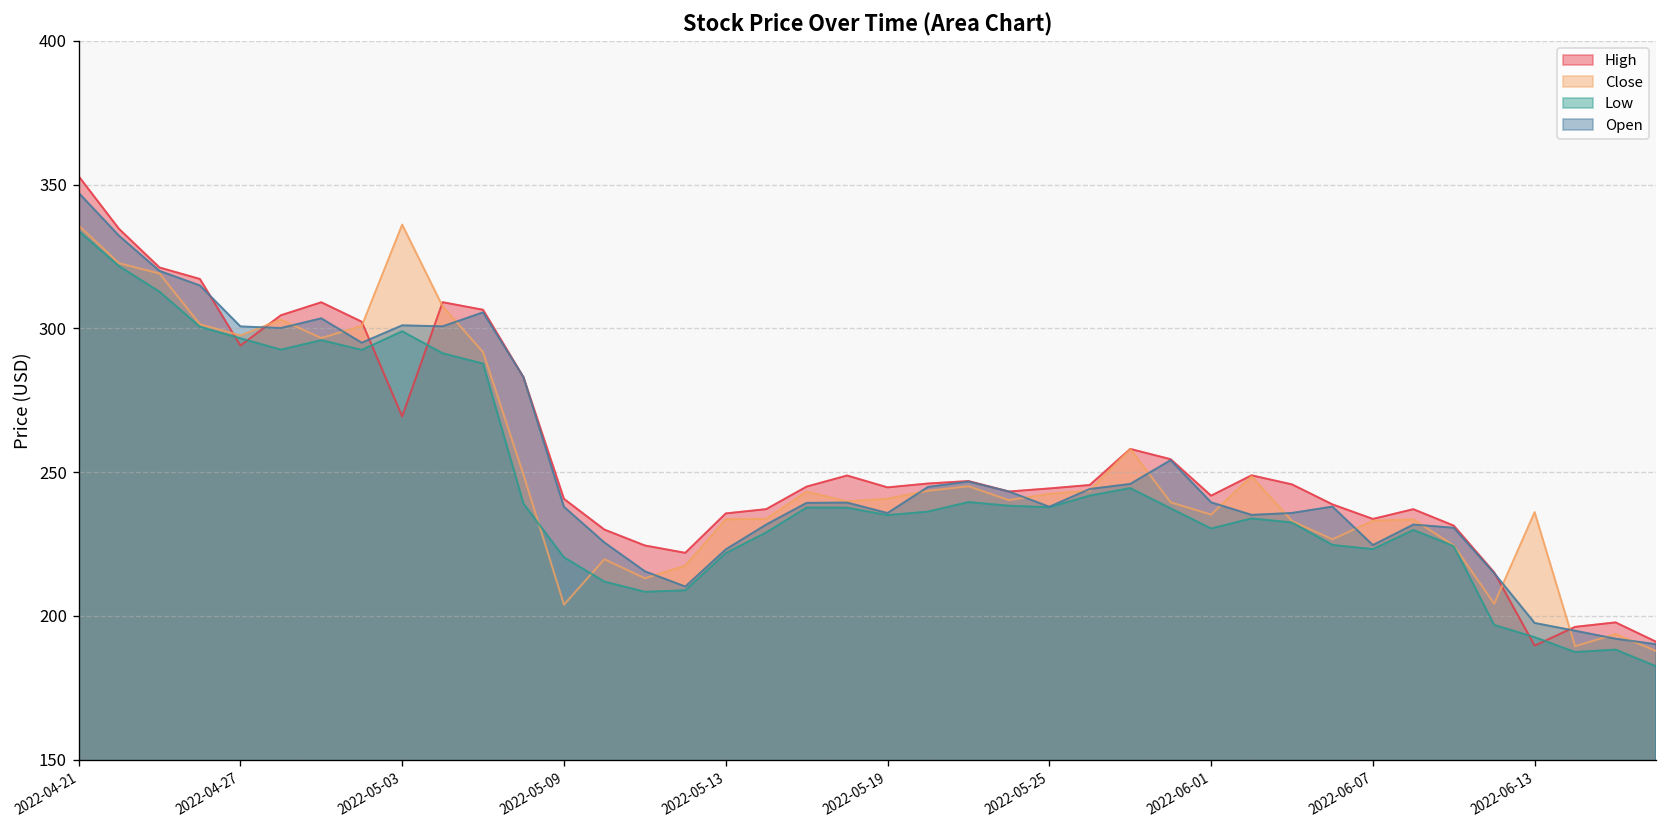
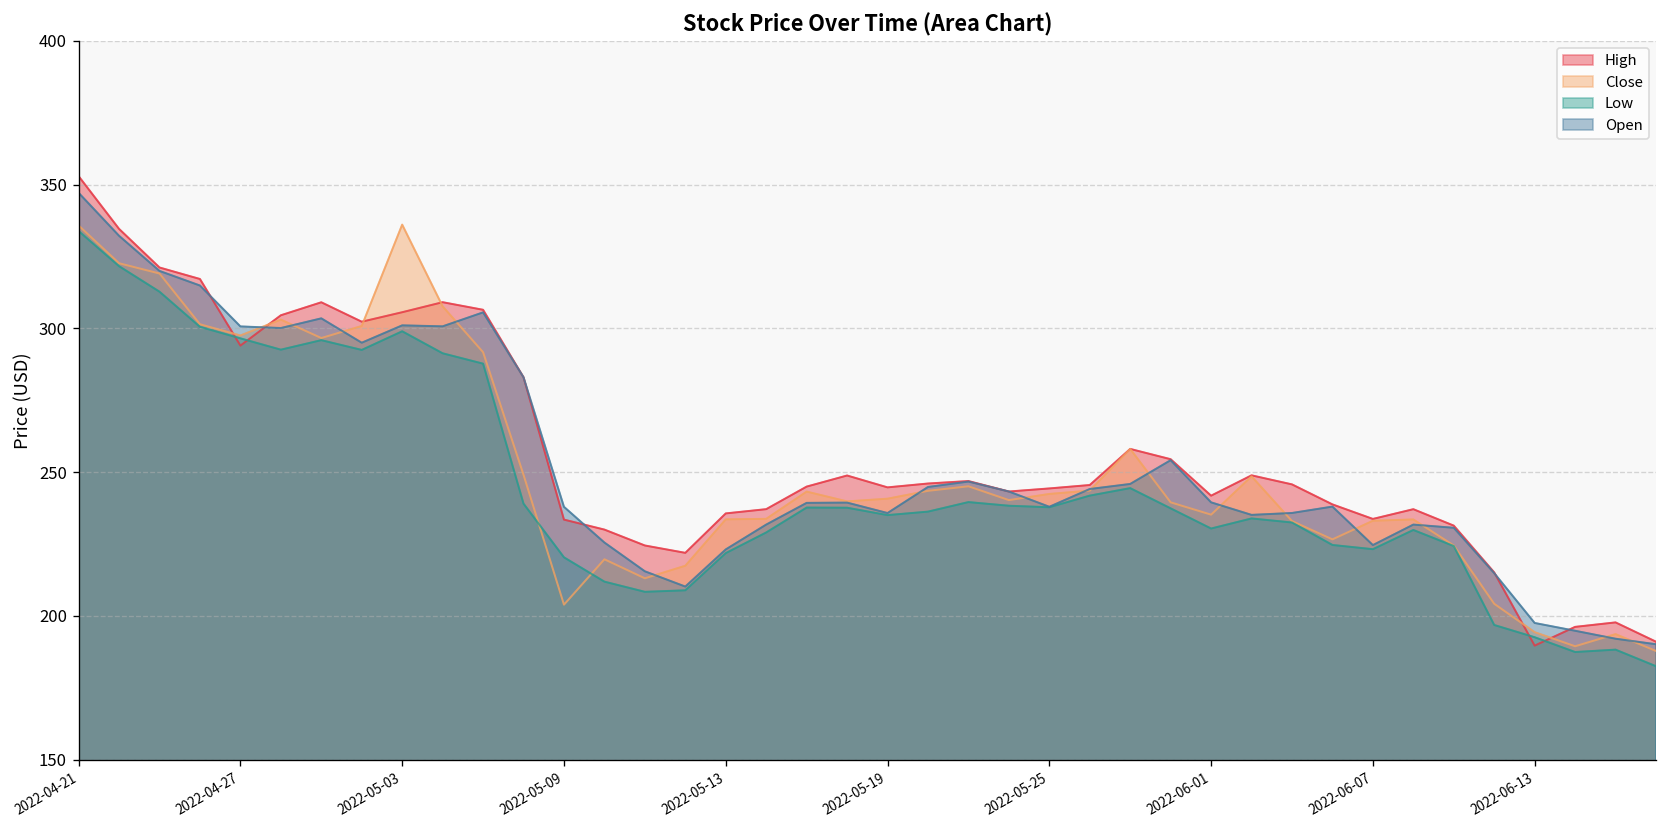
High, 2022-05-03: 269 -> 306
High, 2022-05-09: 241 -> 233
Close, 2022-06-13: 236 -> 194
